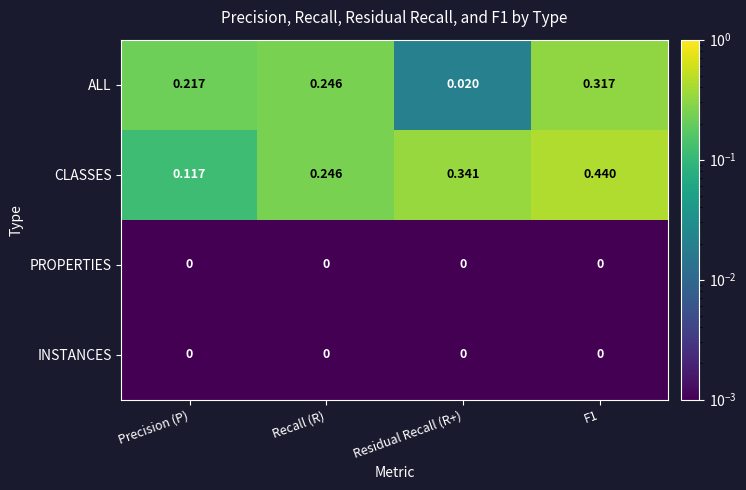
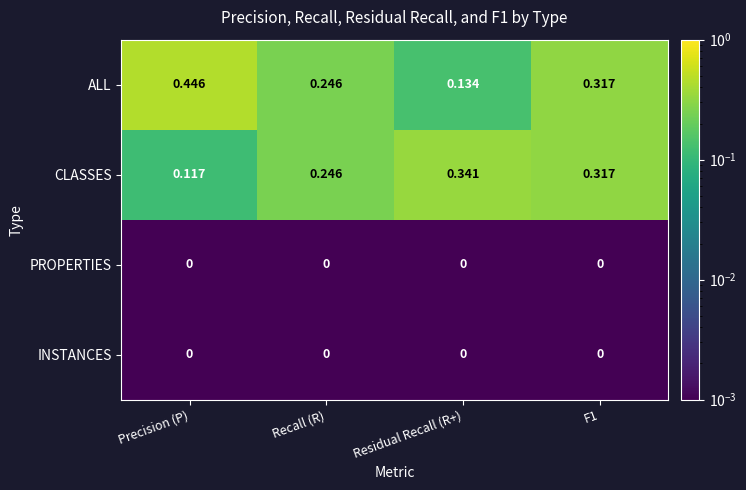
ALL, Precision (P): 0.217 -> 0.446
ALL, Residual Recall (R+): 0.020 -> 0.134
CLASSES, F1: 0.440 -> 0.317
